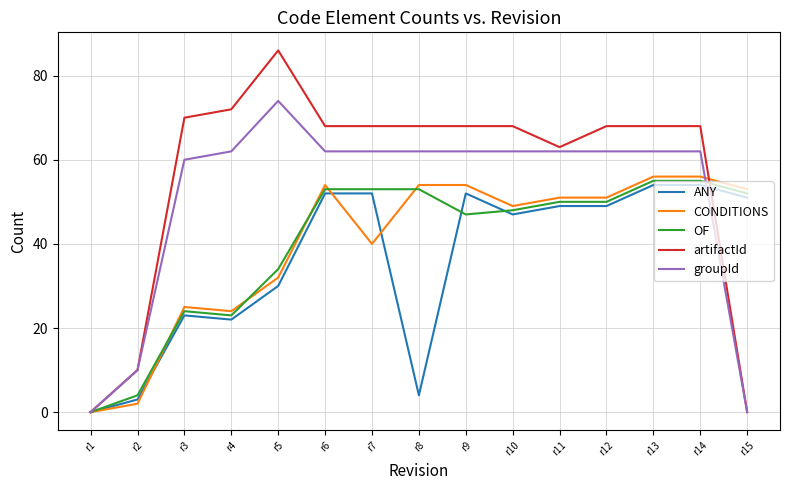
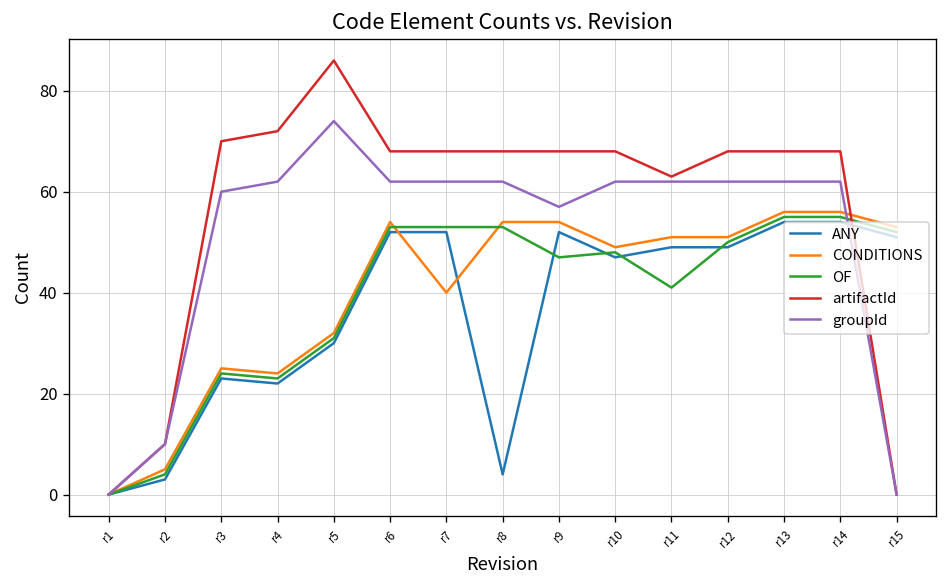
CONDITIONS, r2: 2 -> 5
OF, r5: 34 -> 31
groupId, r9: 62 -> 57
OF, r11: 50 -> 41
